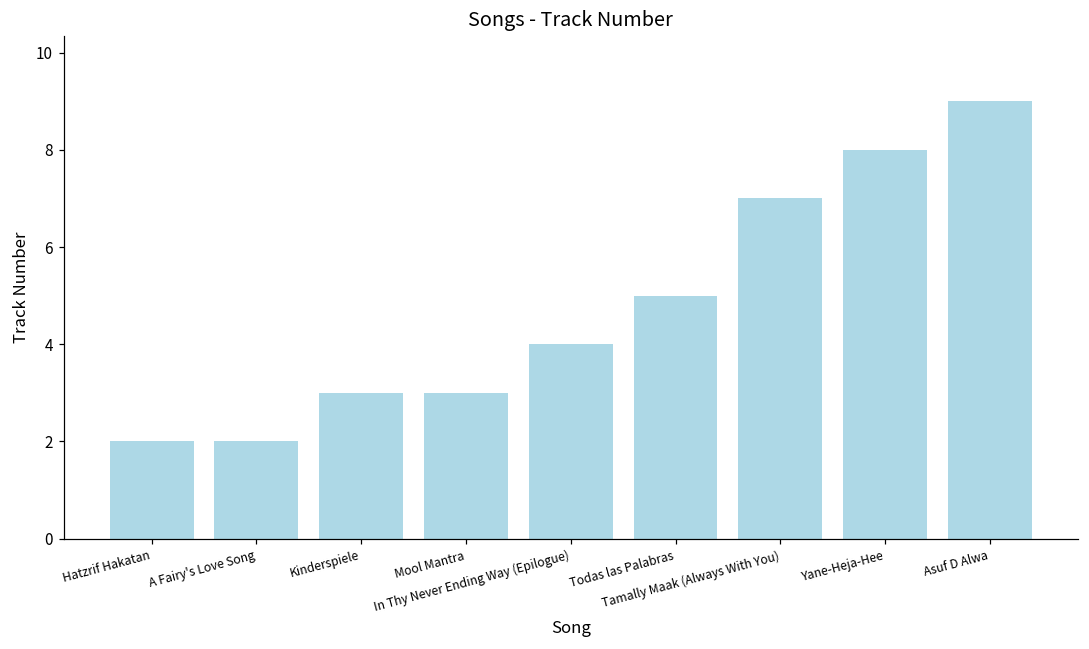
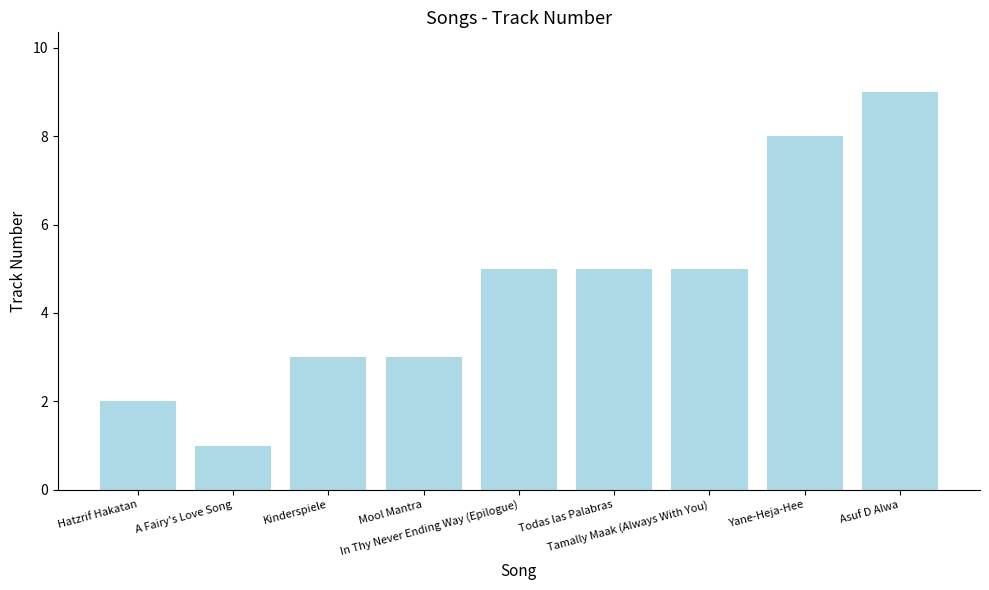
A Fairy's Love Song: 2 -> 1
In Thy Never Ending Way (Epilogue): 4 -> 5
Tamally Maak (Always With You): 7 -> 5
